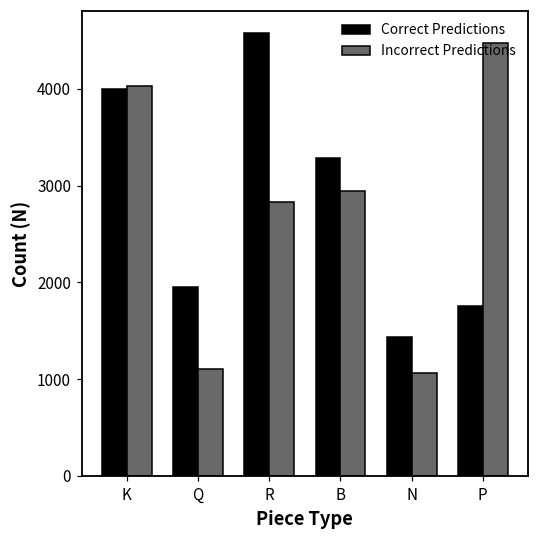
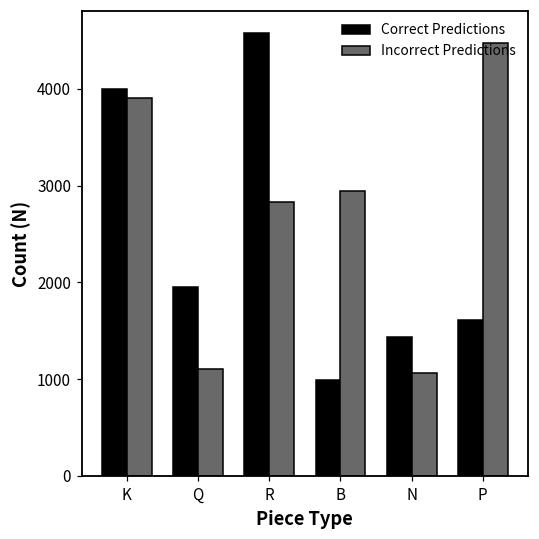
Incorrect Predictions, K: 4000 -> 3900
Correct Predictions, B: 3300 -> 1000
Correct Predictions, P: 1800 -> 1600
